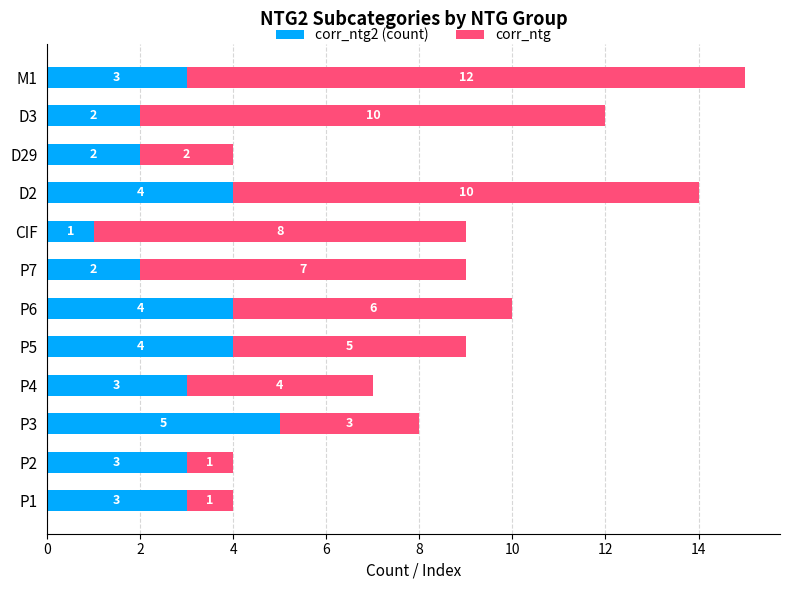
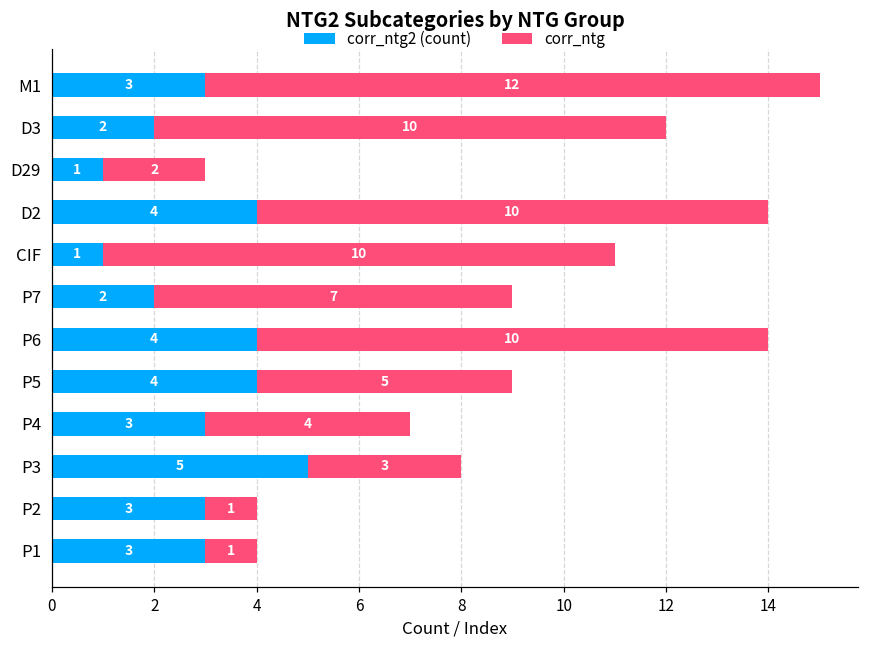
corr_ntg2 (count), D29: 2 -> 1
corr_ntg, CIF: 8 -> 10
corr_ntg, P6: 6 -> 10
